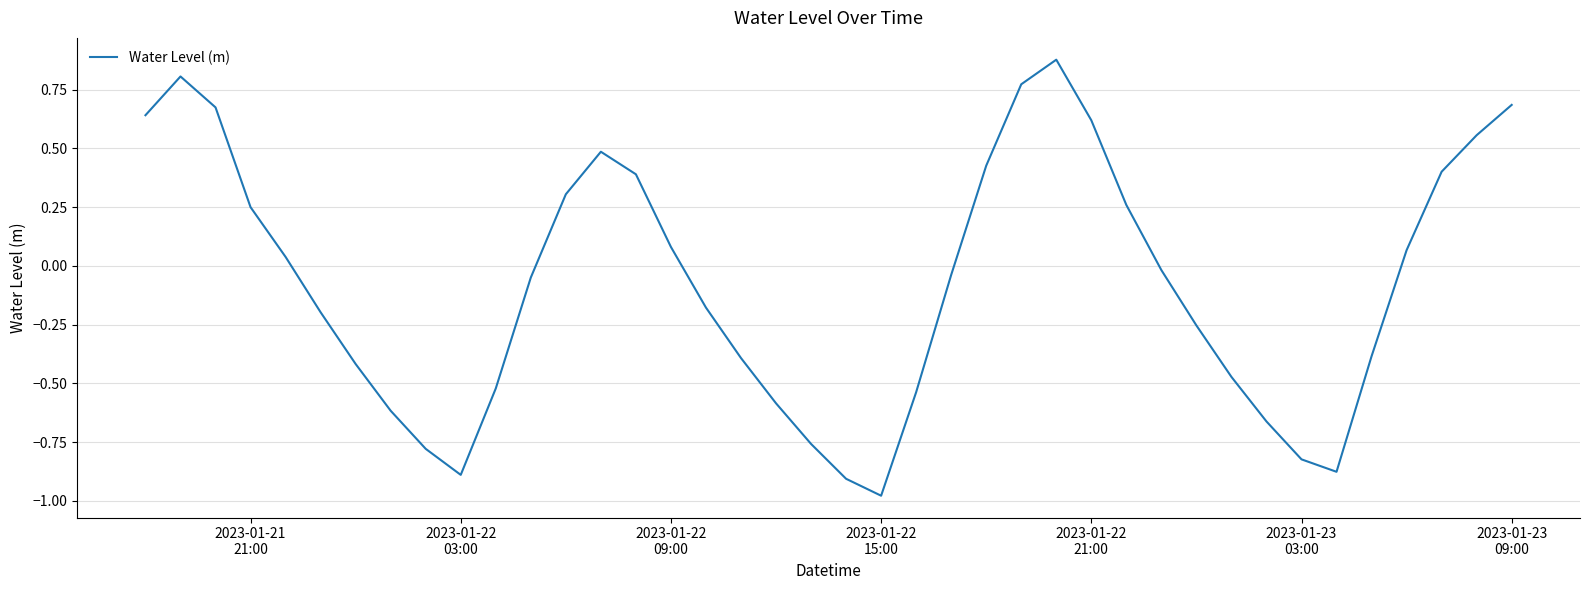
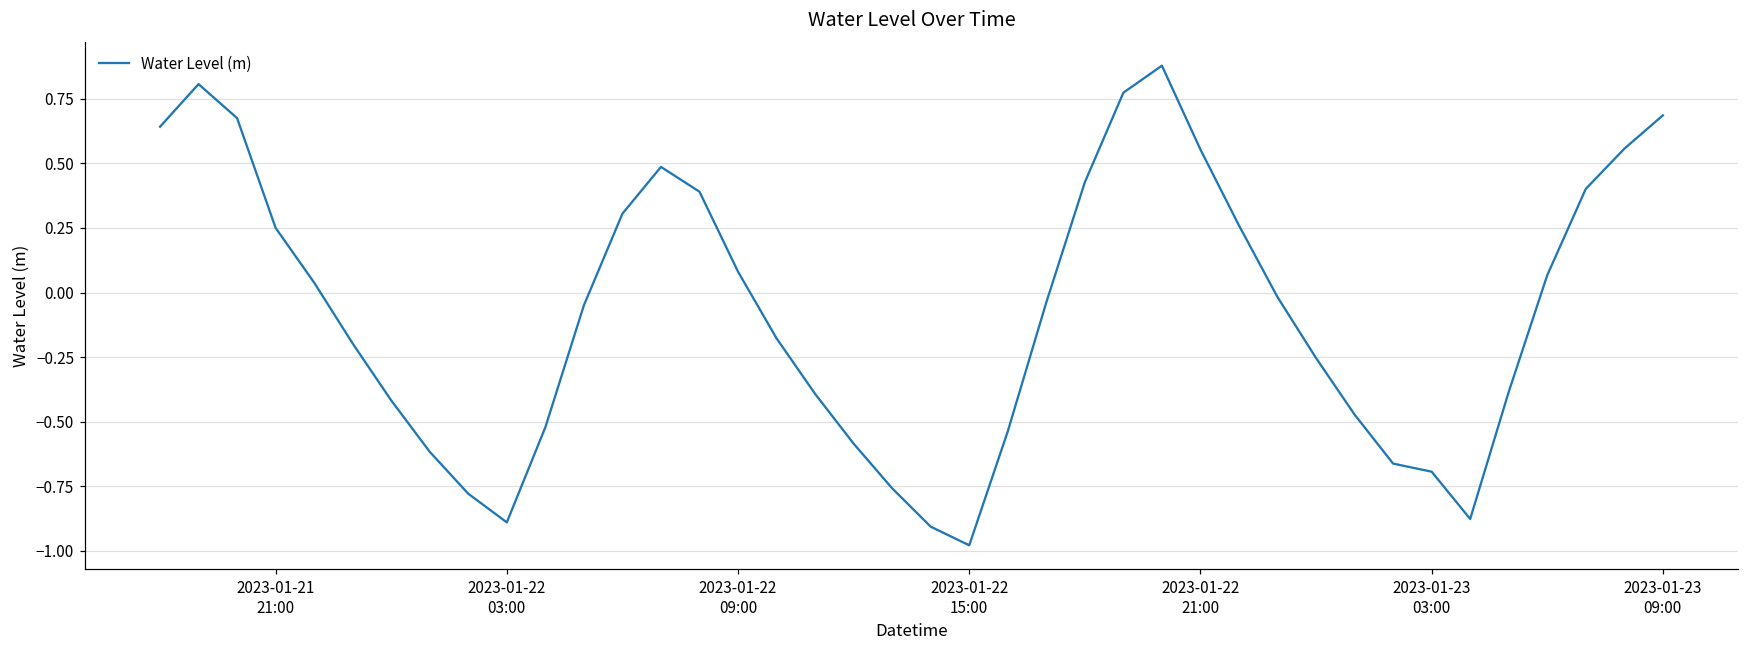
2023-01-22 21:00: 0.62 -> 0.55
2023-01-23 03:00: -0.82 -> -0.69
